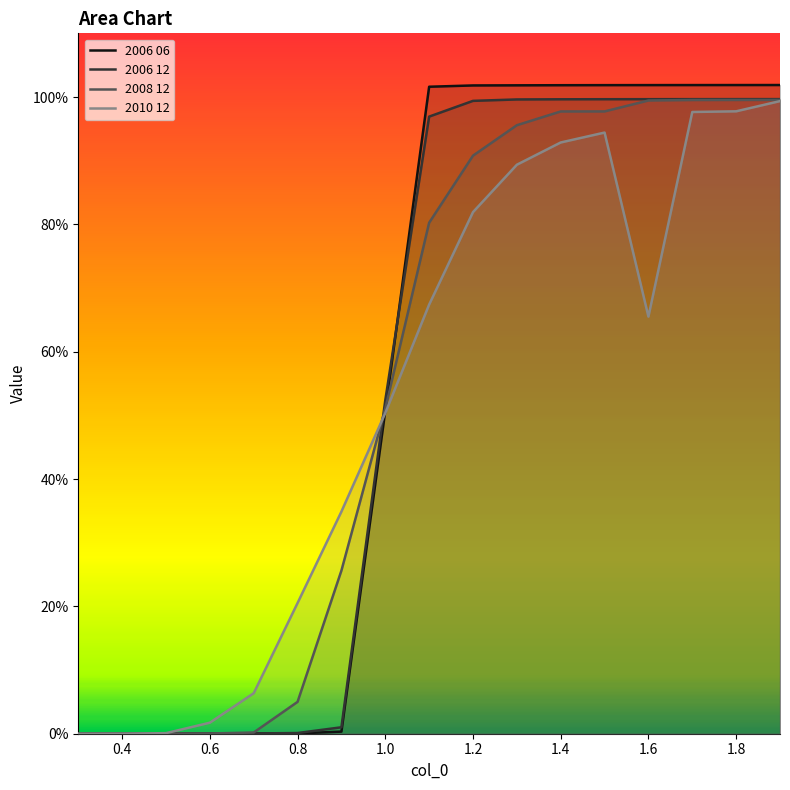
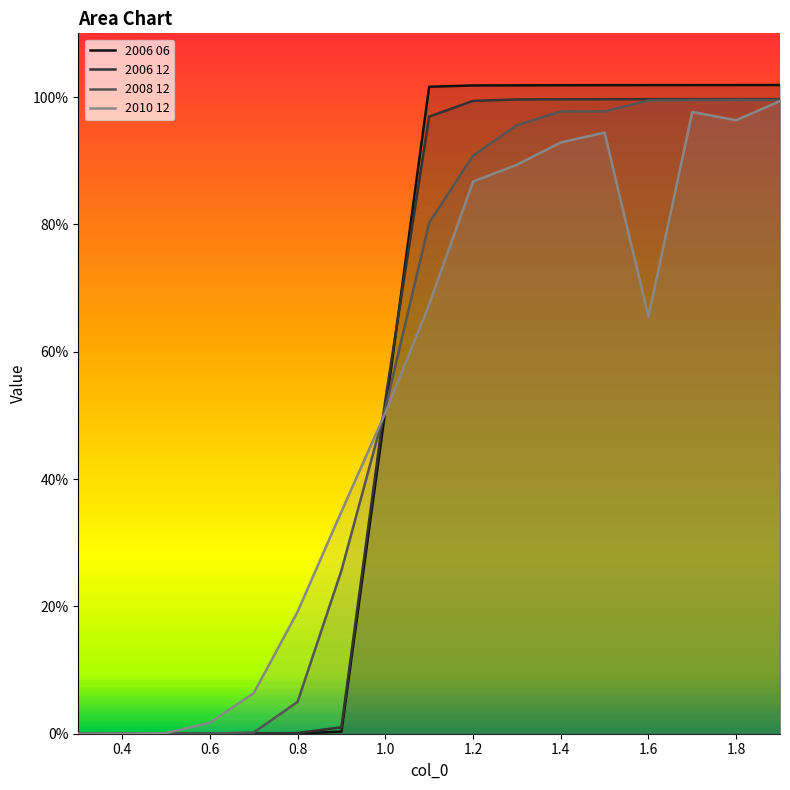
2010 12, 0.8: 21% -> 19%
2010 12, 1.2: 82% -> 87%
2010 12, 1.8: 98% -> 96%
